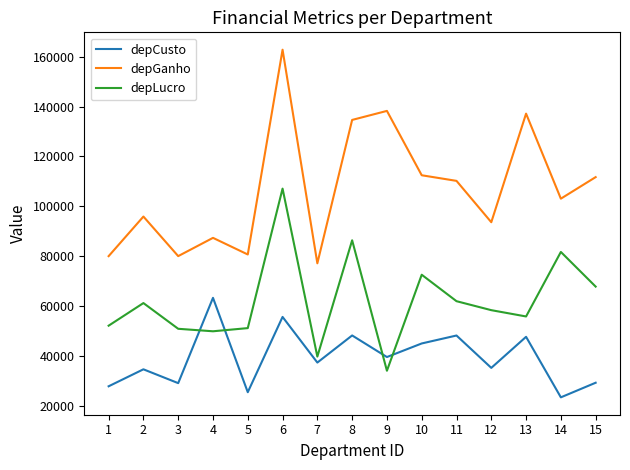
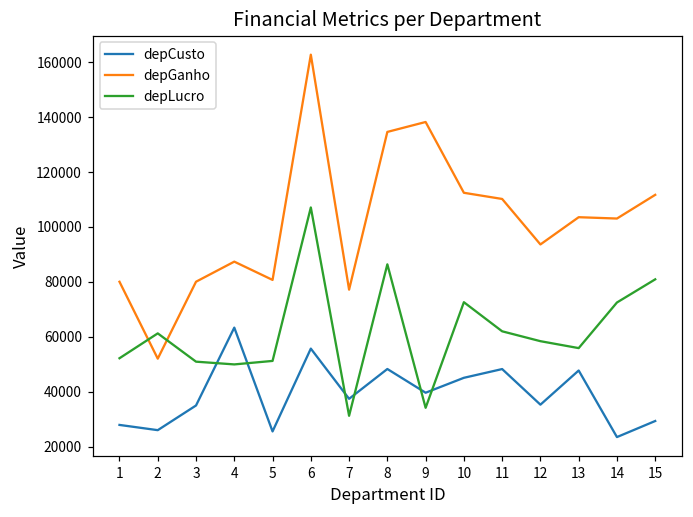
depCusto, 2: 35000 -> 26000
depGanho, 2: 96000 -> 52000
depCusto, 3: 29000 -> 35000
depLucro, 7: 40000 -> 31000
depGanho, 13: 137000 -> 104000
depLucro, 14: 82000 -> 72000
depLucro, 15: 68000 -> 81000
